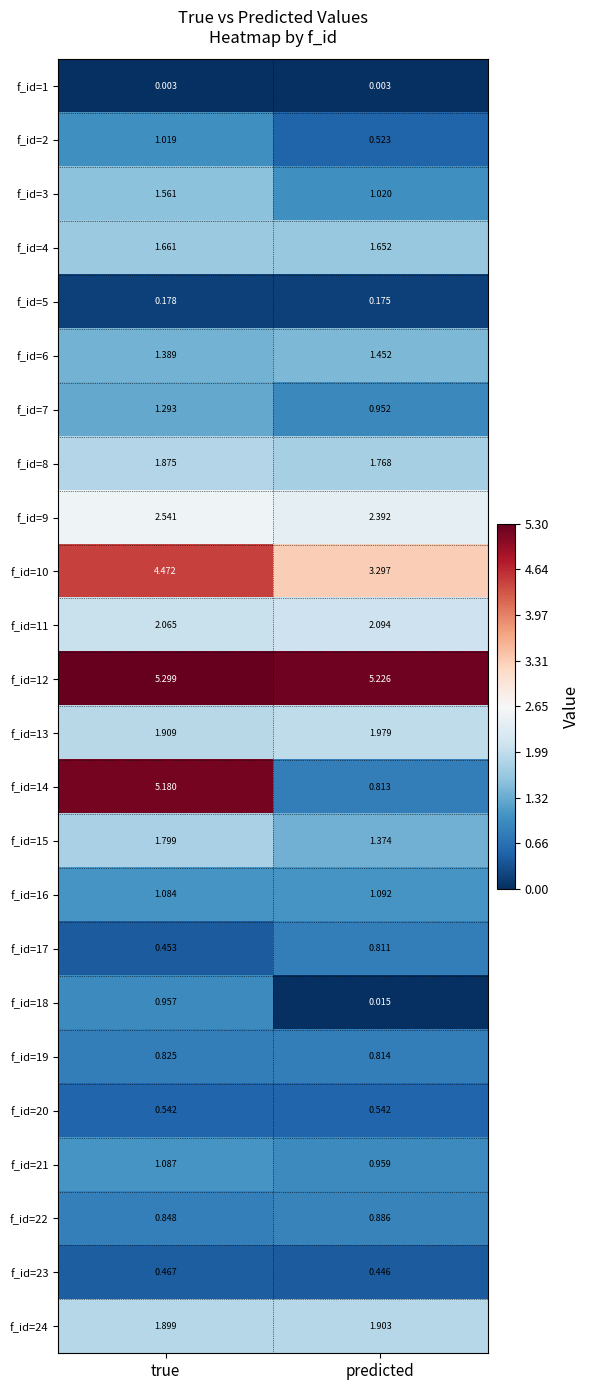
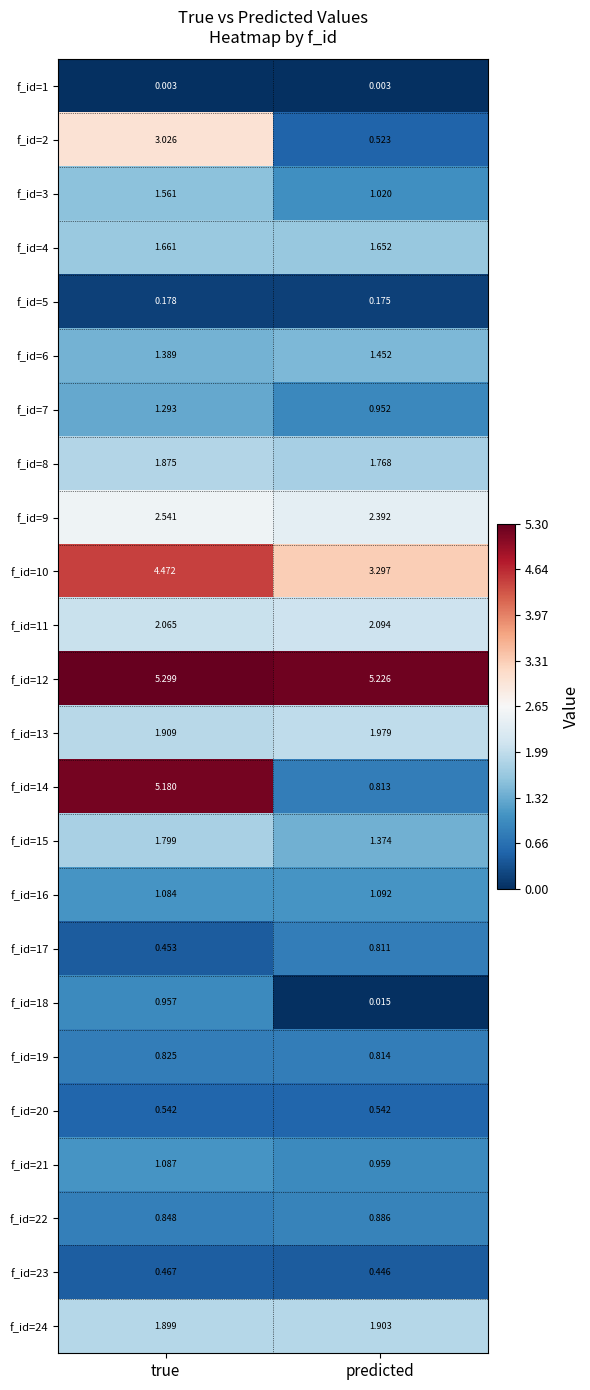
f_id=2, true: 1.019 -> 3.026
